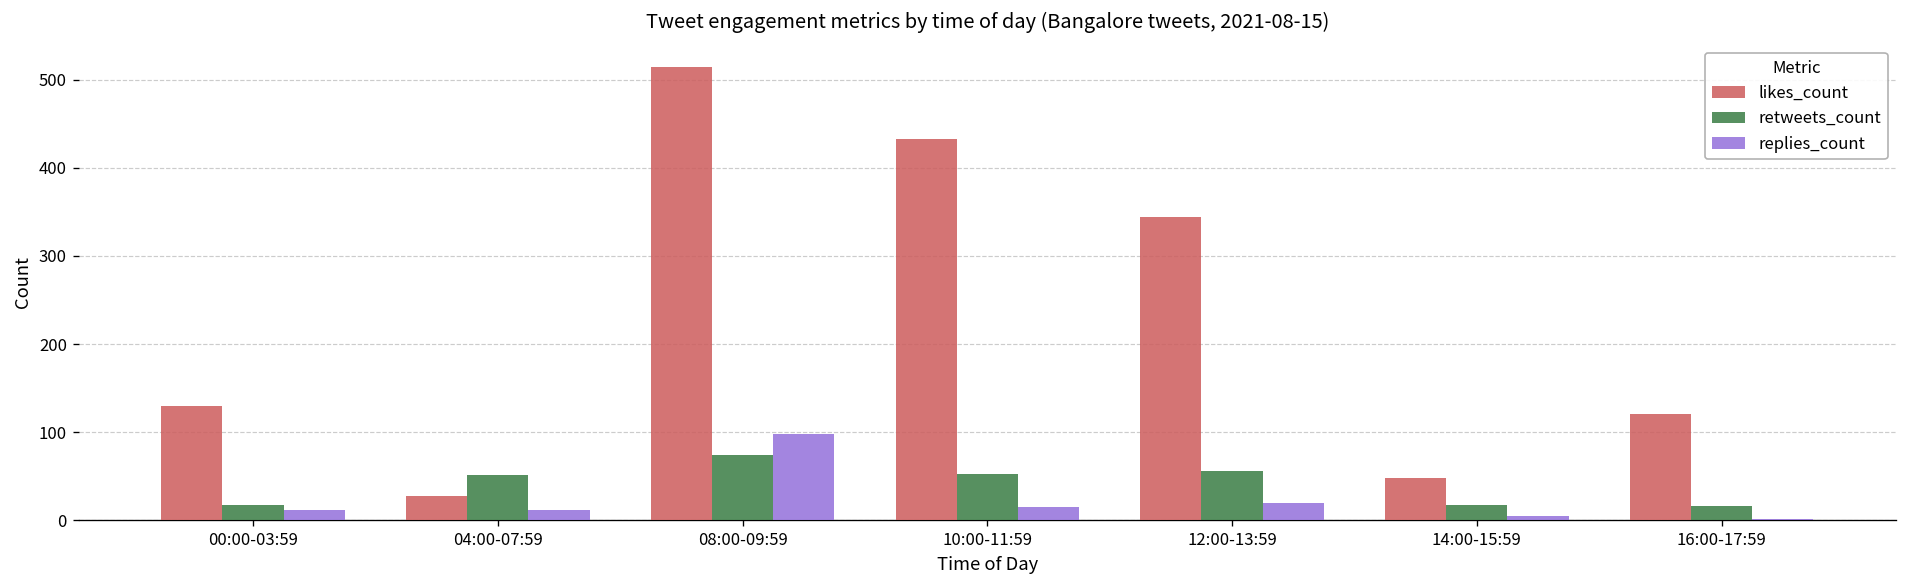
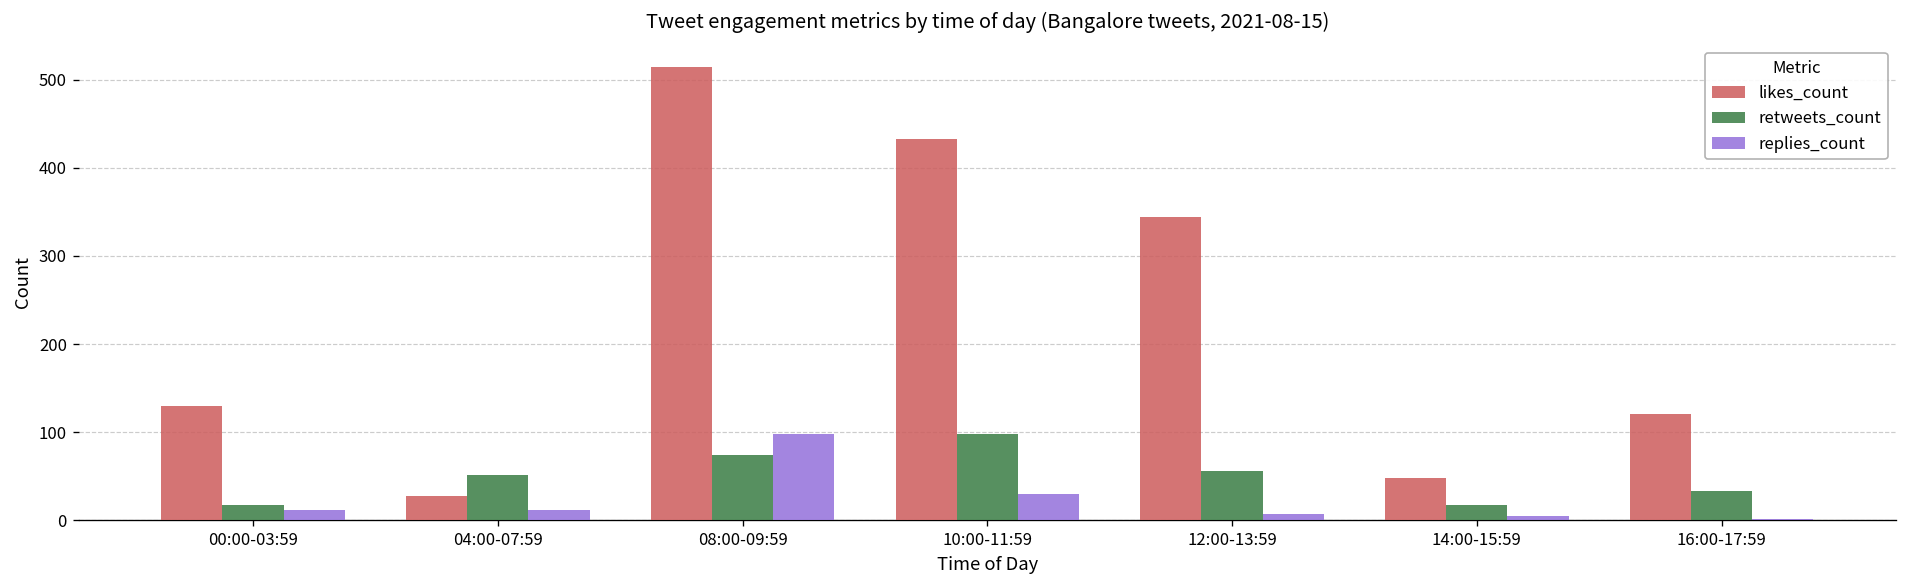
retweets_count, 10:00-11:59: 50 -> 100
replies_count, 10:00-11:59: 20 -> 30
replies_count, 12:00-13:59: 20 -> 10
retweets_count, 16:00-17:59: 20 -> 30
